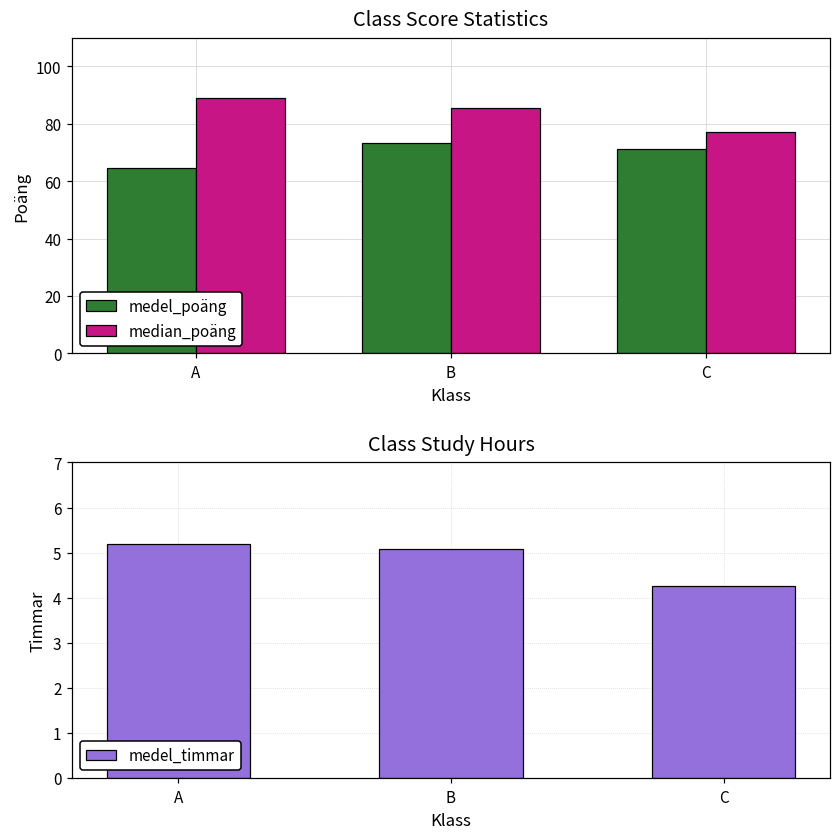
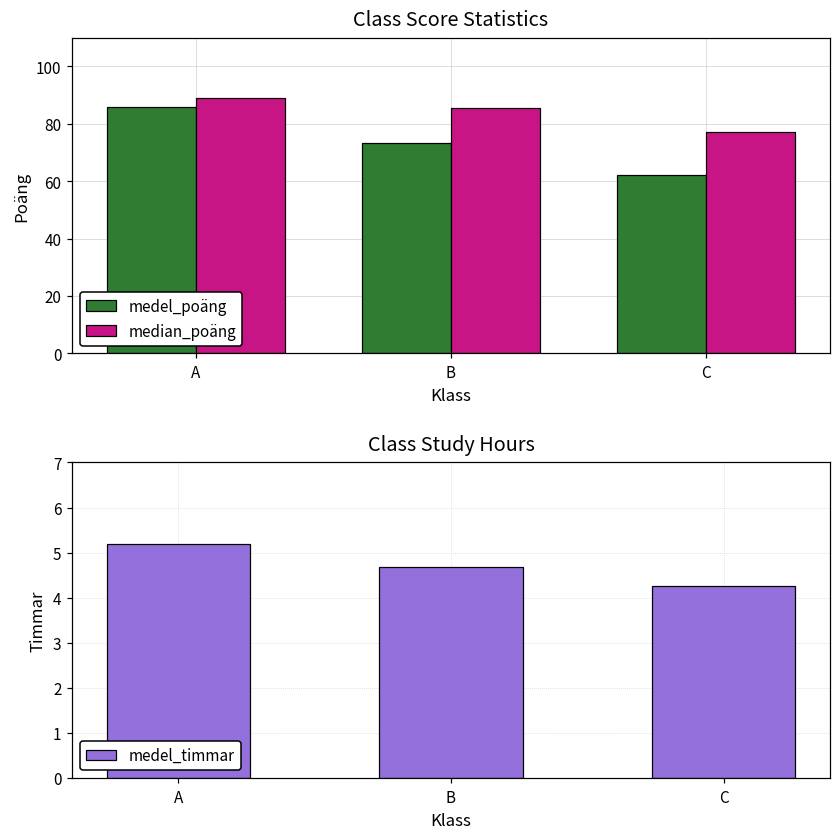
Class Score Statistics, medel_poäng, A: 64 -> 86
Class Score Statistics, medel_poäng, C: 71 -> 62
Class Study Hours, B: 5.1 -> 4.7
